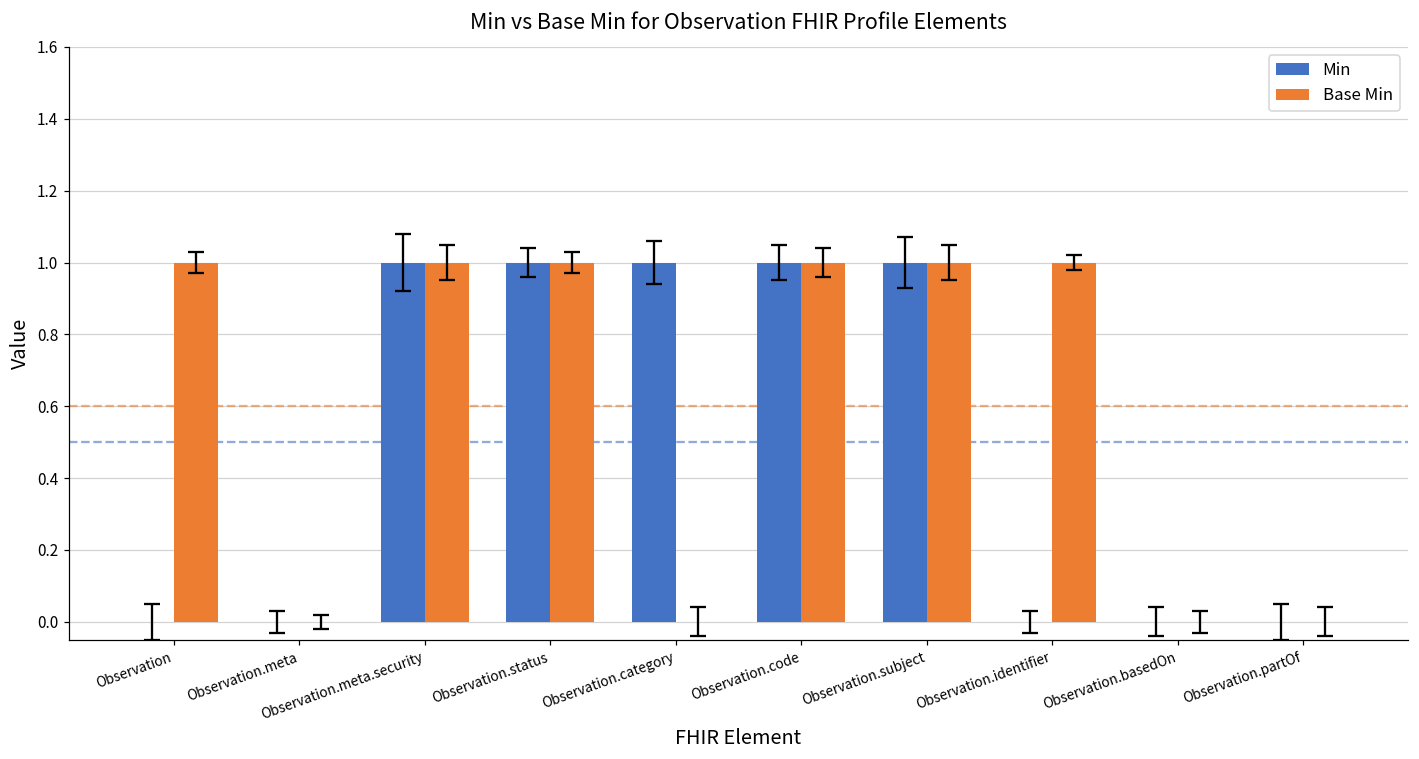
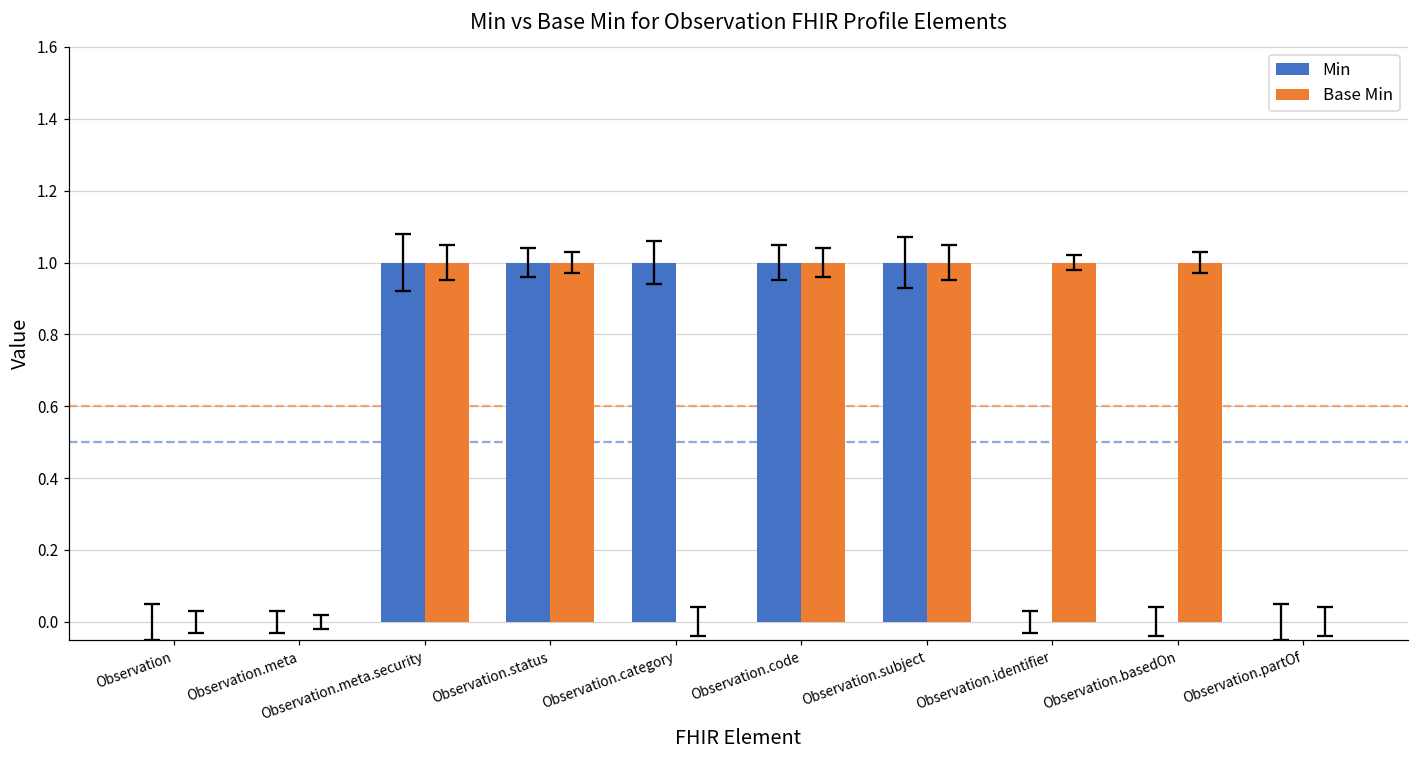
Base Min, Observation: 1 -> 0
Base Min, Observation.basedOn: 0 -> 1
